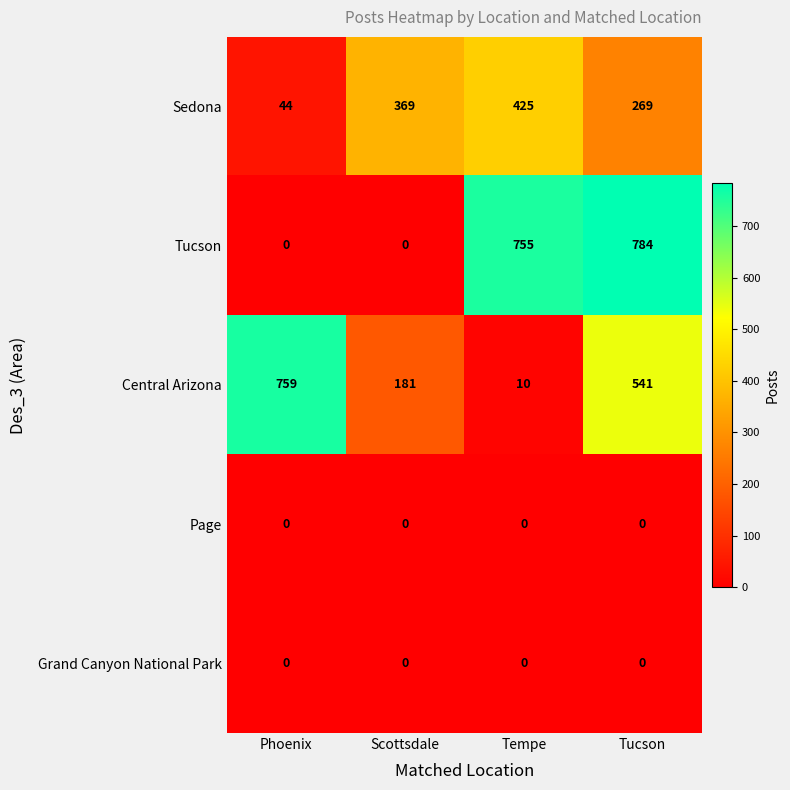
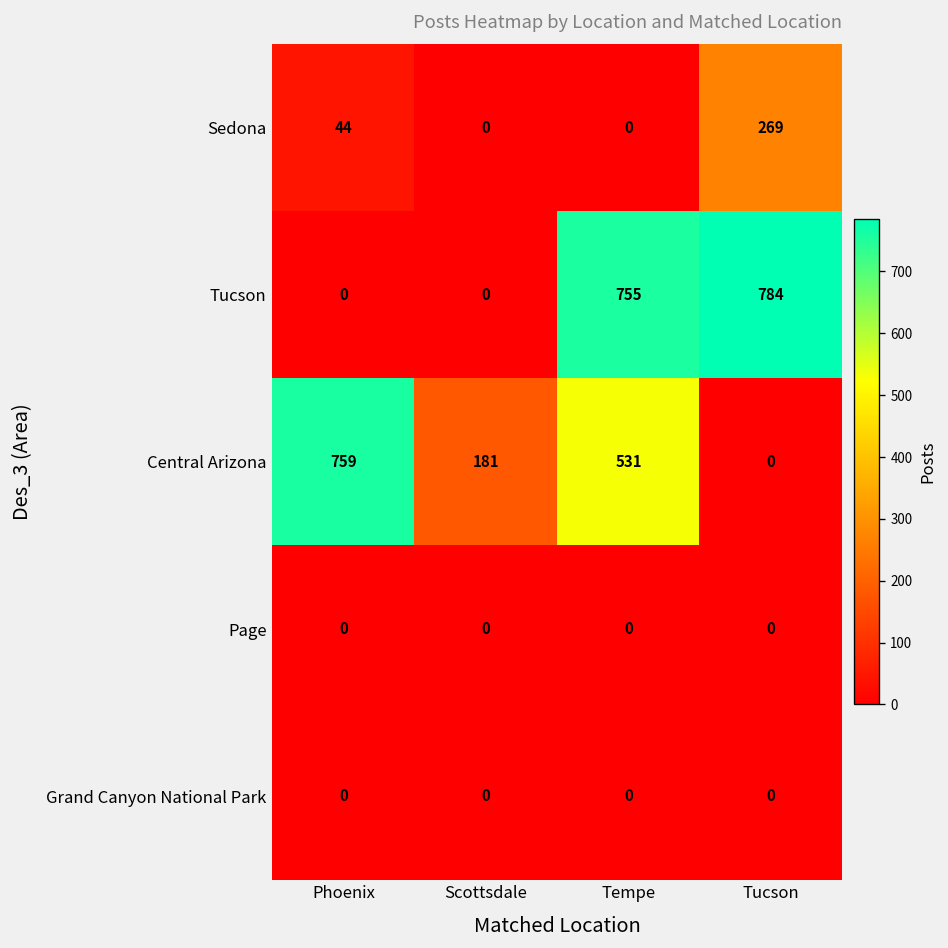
Sedona, Scottsdale: 369 -> 0
Sedona, Tempe: 425 -> 0
Central Arizona, Tempe: 10 -> 531
Central Arizona, Tucson: 541 -> 0
